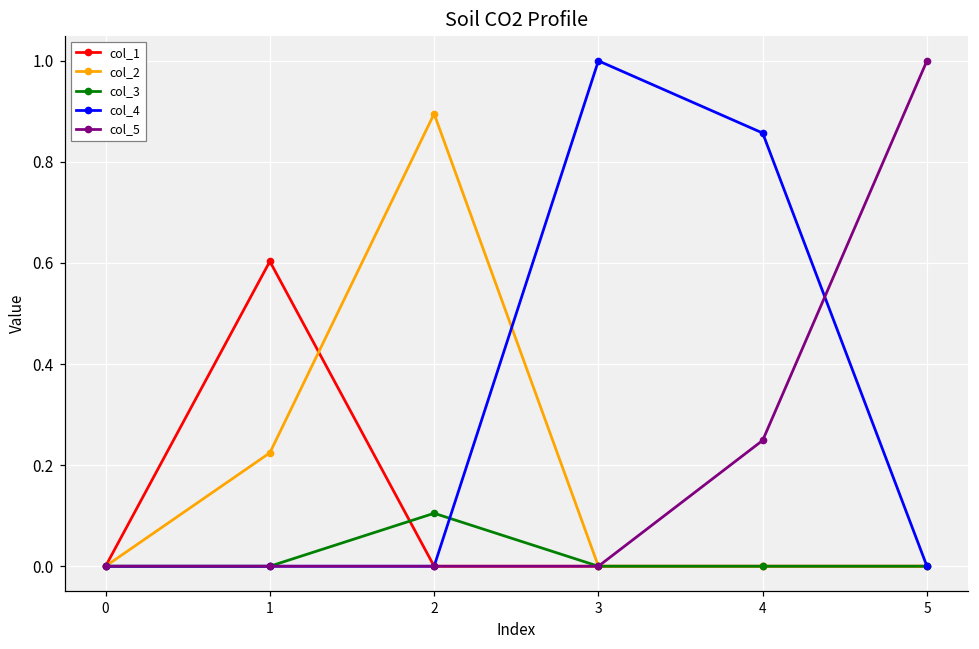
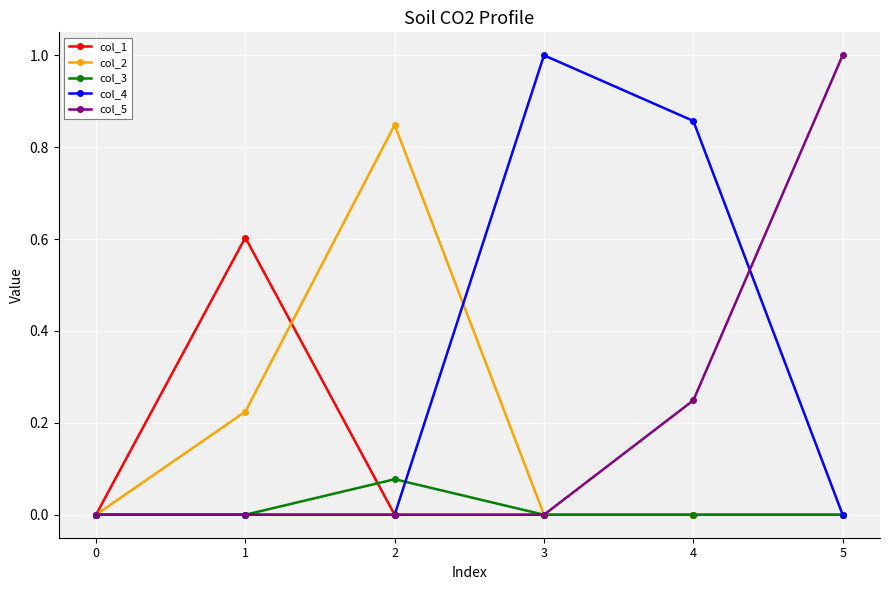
col_2, 2: 0.90 -> 0.85
col_3, 2: 0.10 -> 0.08
